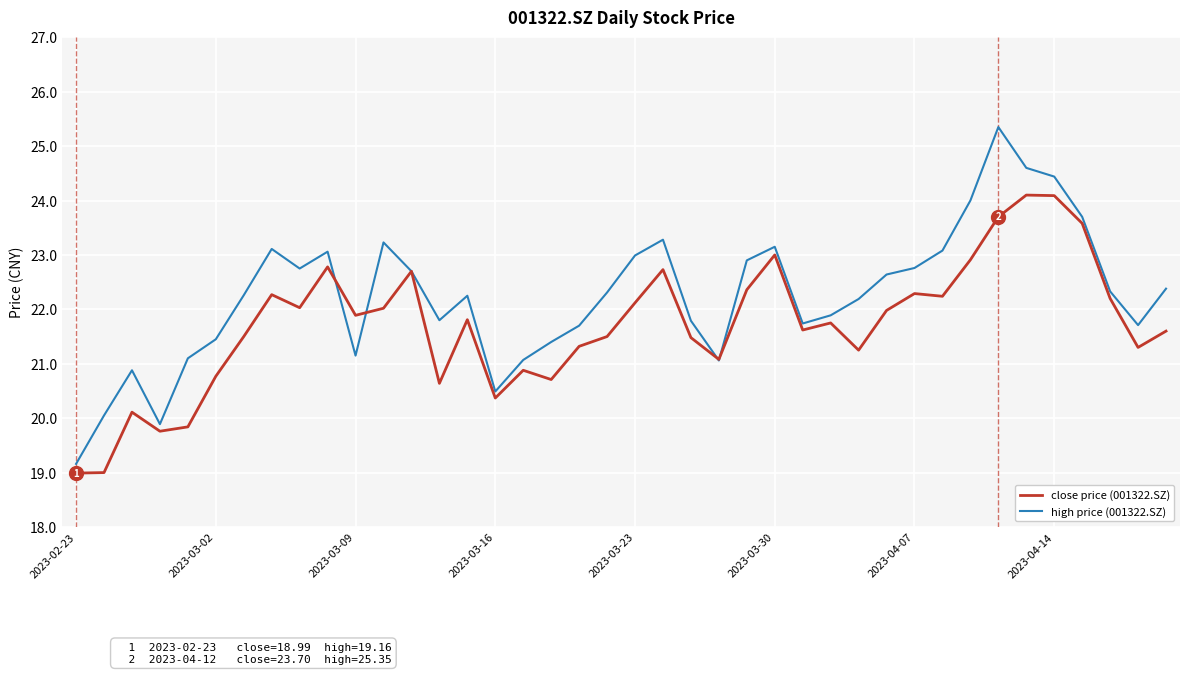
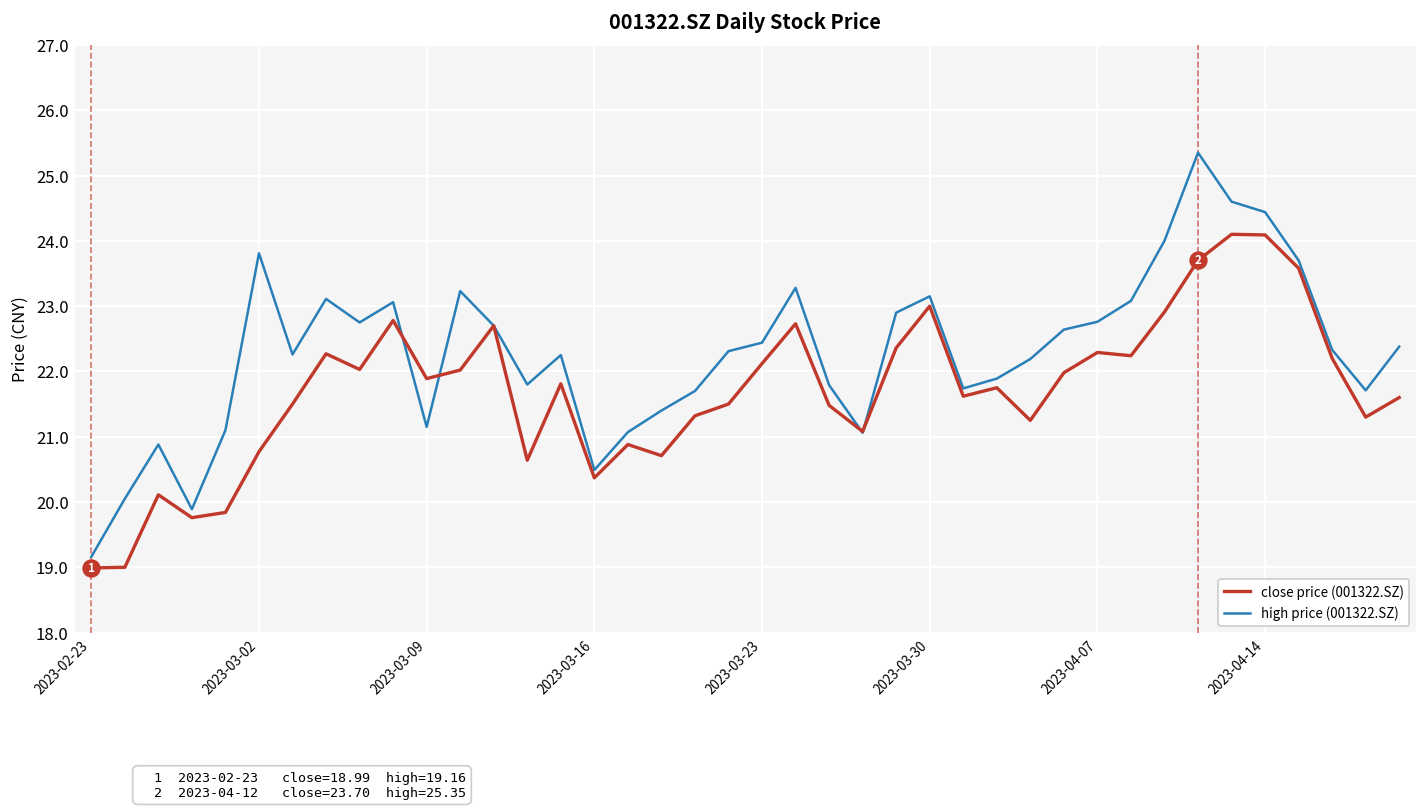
high price (001322.SZ), 2023-03-02: 21.5 -> 23.8
high price (001322.SZ), 2023-03-23: 23.0 -> 22.4
